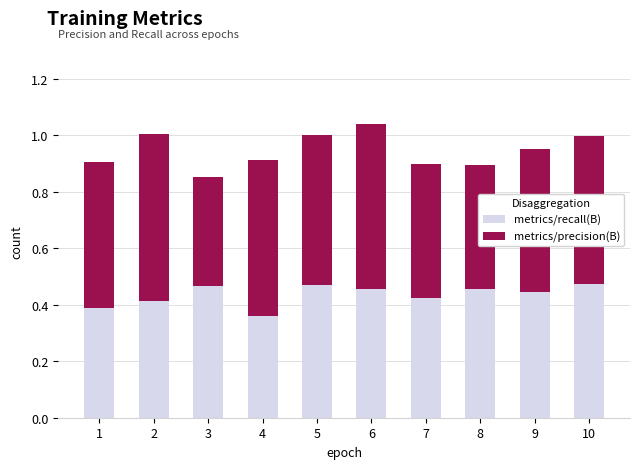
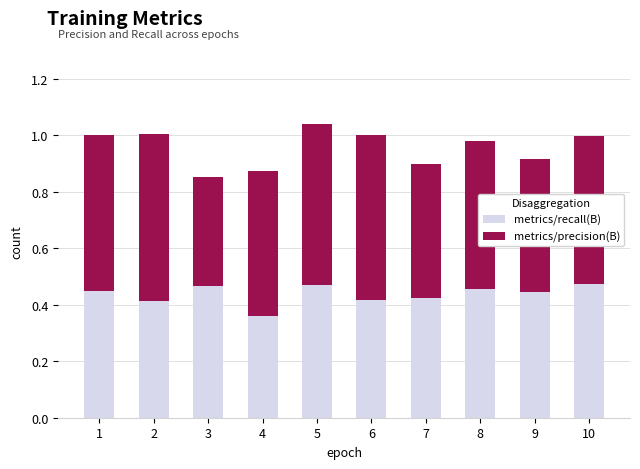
metrics/recall(B), 1: 0.39 -> 0.45
metrics/precision(B), 1: 0.52 -> 0.55
metrics/precision(B), 4: 0.55 -> 0.51
metrics/precision(B), 5: 0.53 -> 0.57
metrics/recall(B), 6: 0.46 -> 0.42
metrics/precision(B), 8: 0.44 -> 0.53
metrics/precision(B), 9: 0.50 -> 0.47
